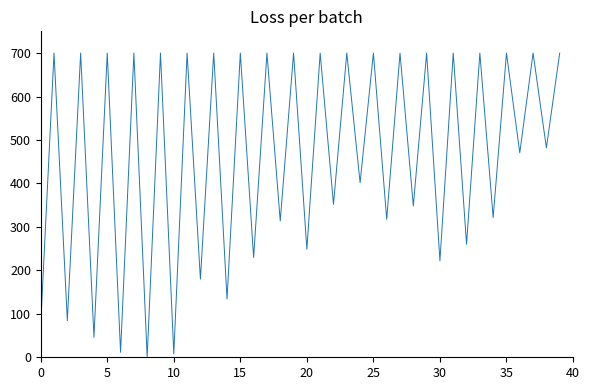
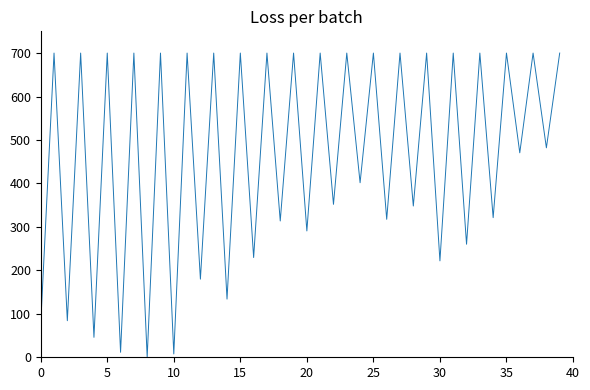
20: 250 -> 290
